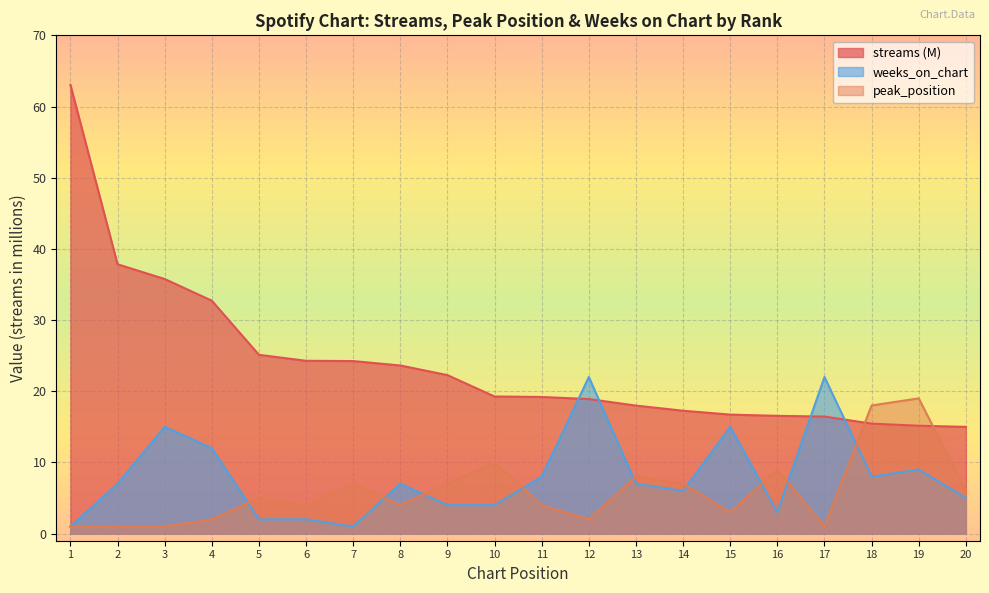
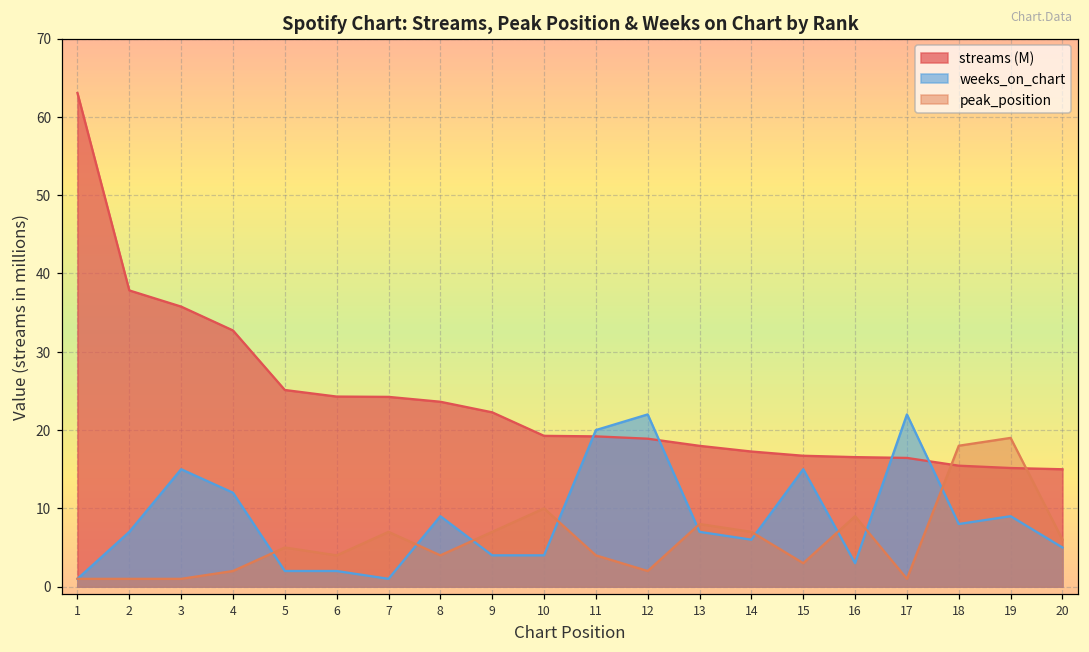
weeks_on_chart, 8: 7 -> 9
weeks_on_chart, 11: 8 -> 20
